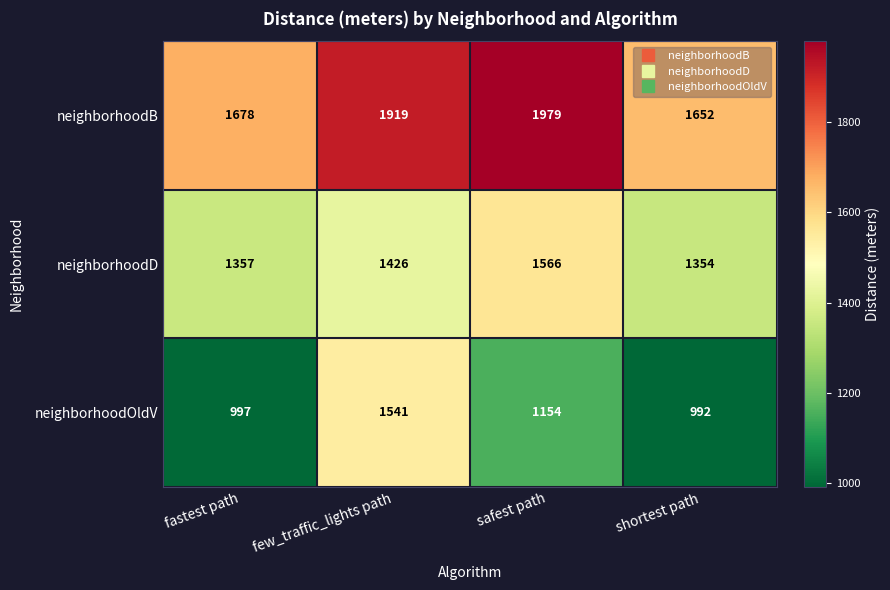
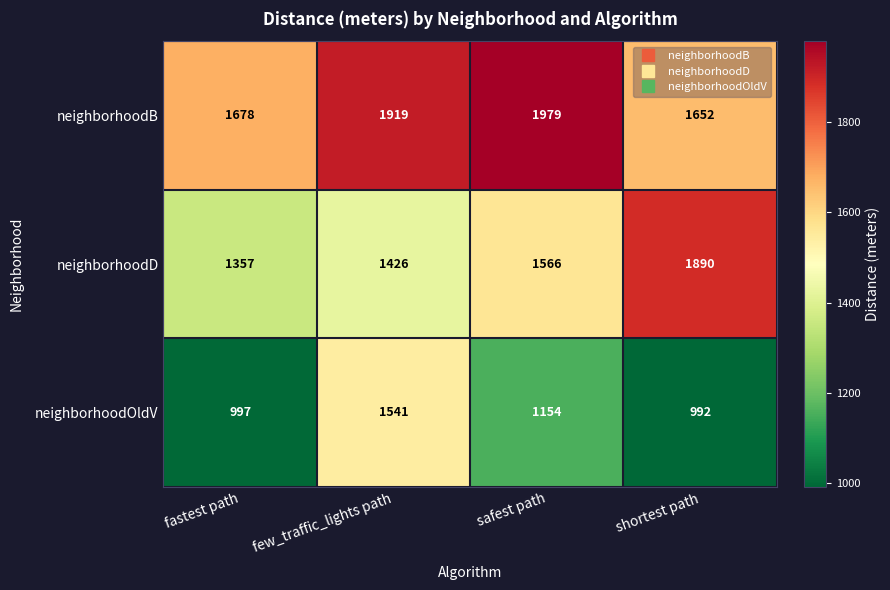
neighborhoodD, shortest path: 1354 -> 1890
